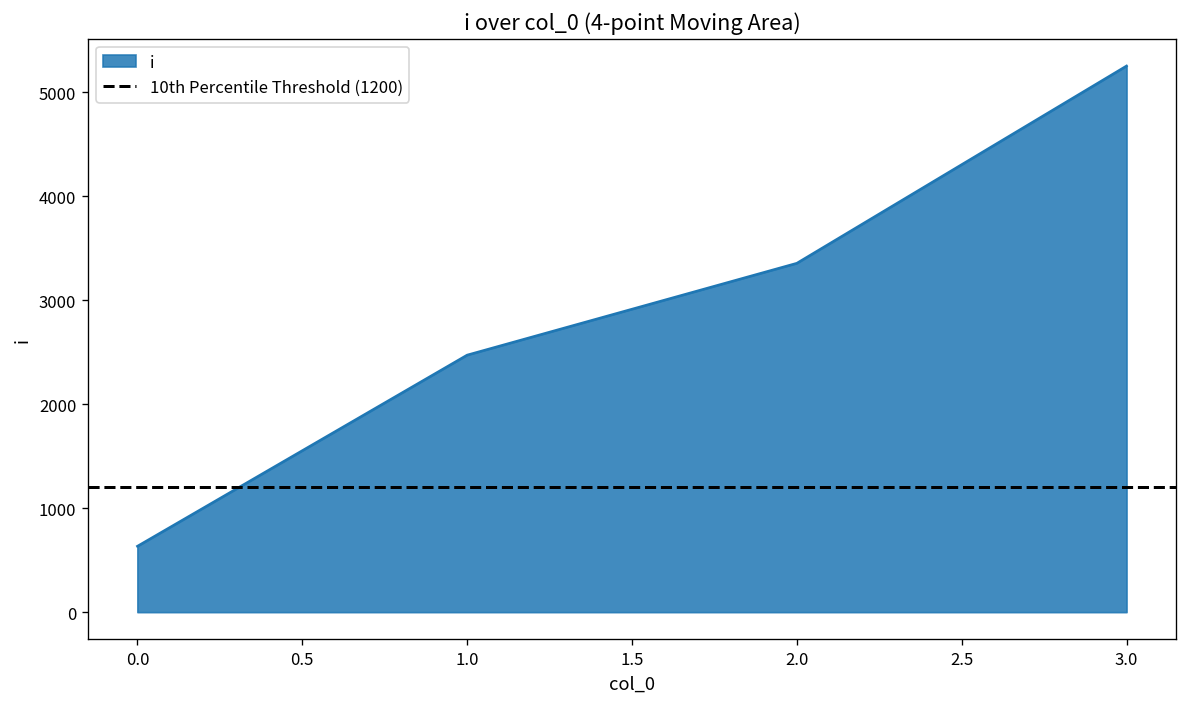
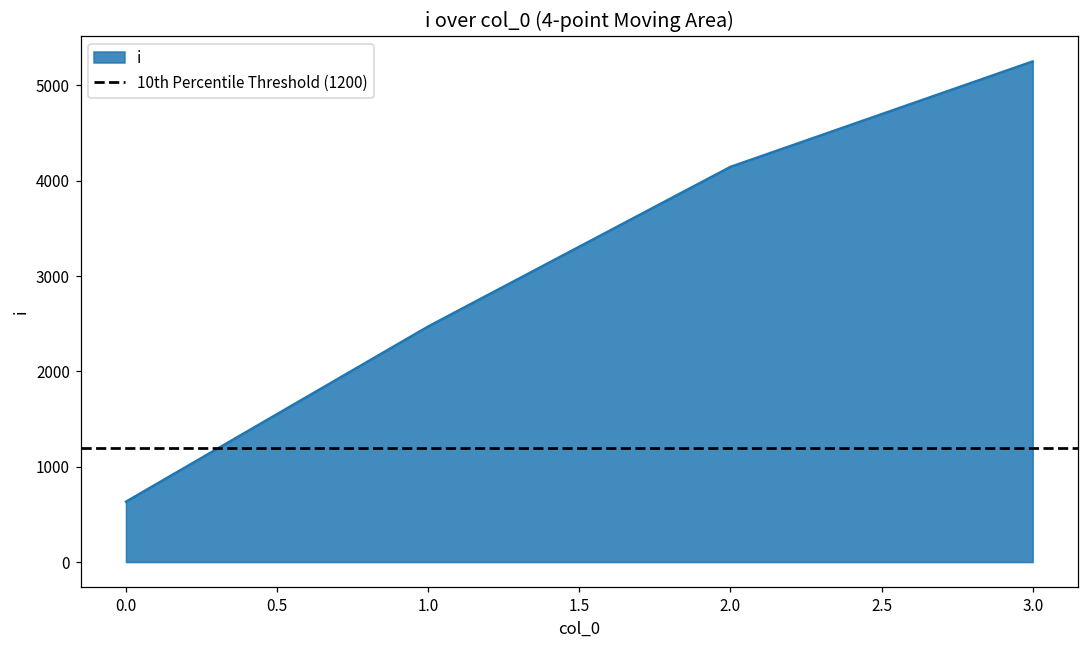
2.0: 3400 -> 4100
